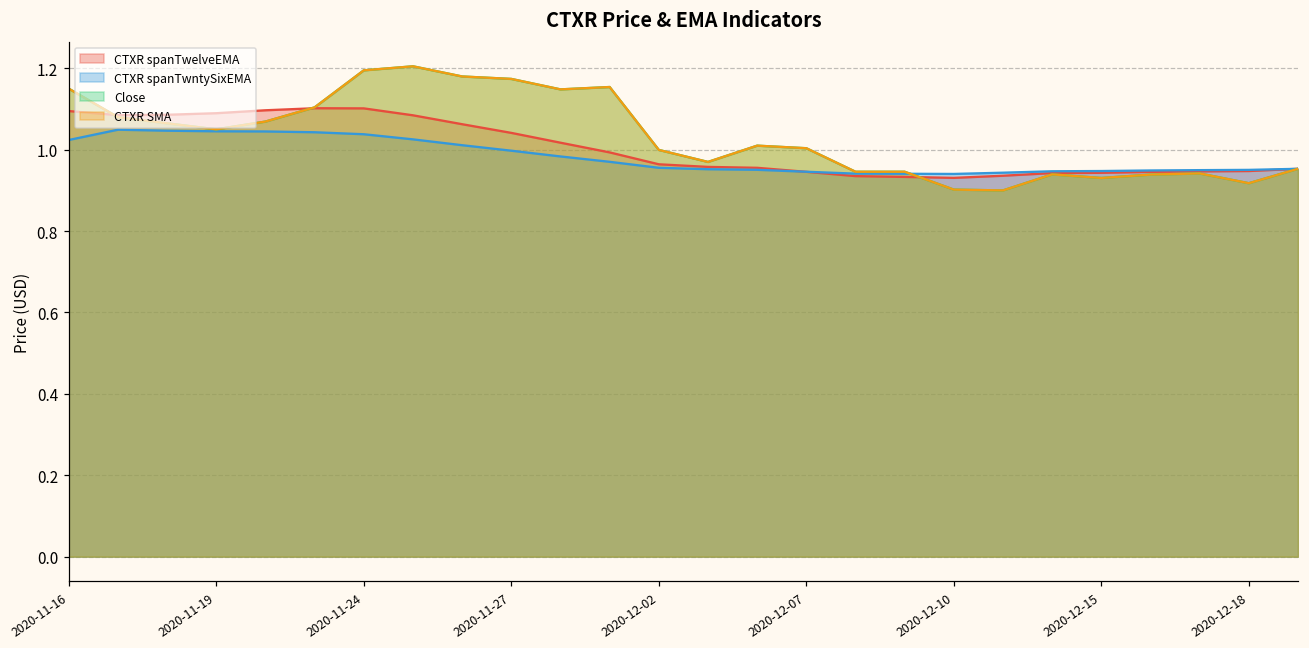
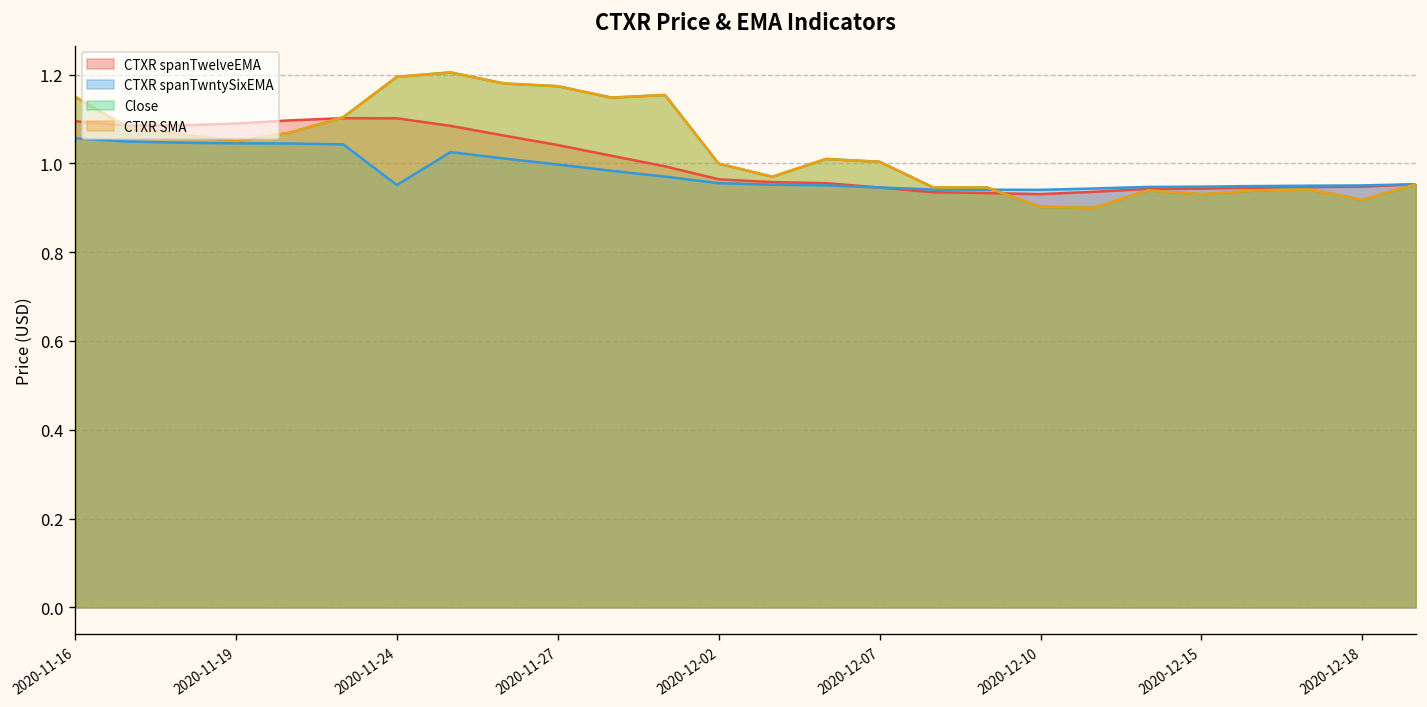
CTXR spanTwntySixEMA, 2020-11-16: 1.02 -> 1.06
CTXR spanTwntySixEMA, 2020-11-24: 1.04 -> 0.95
